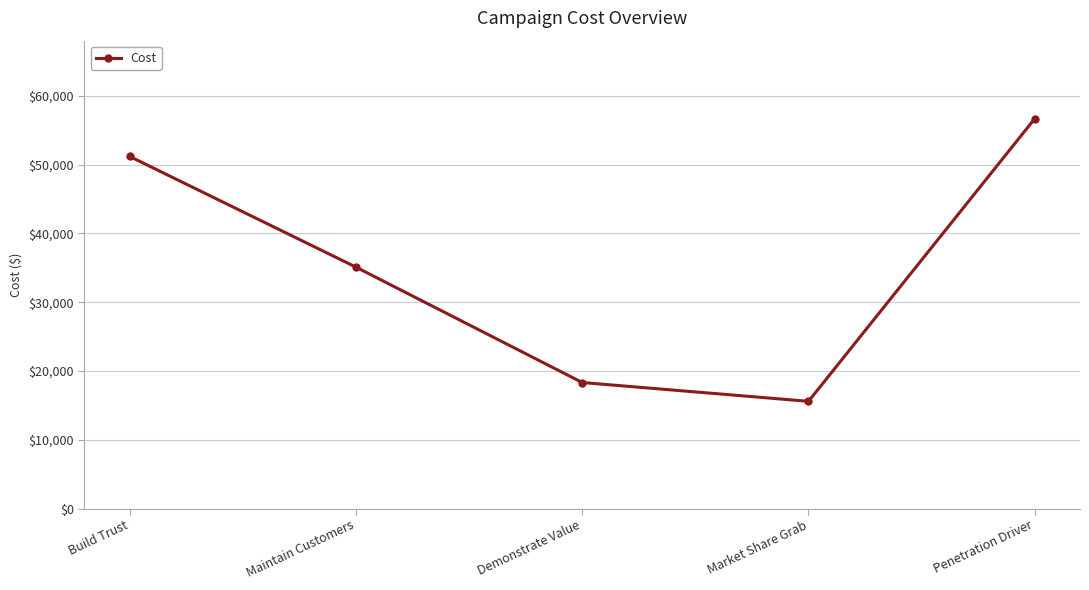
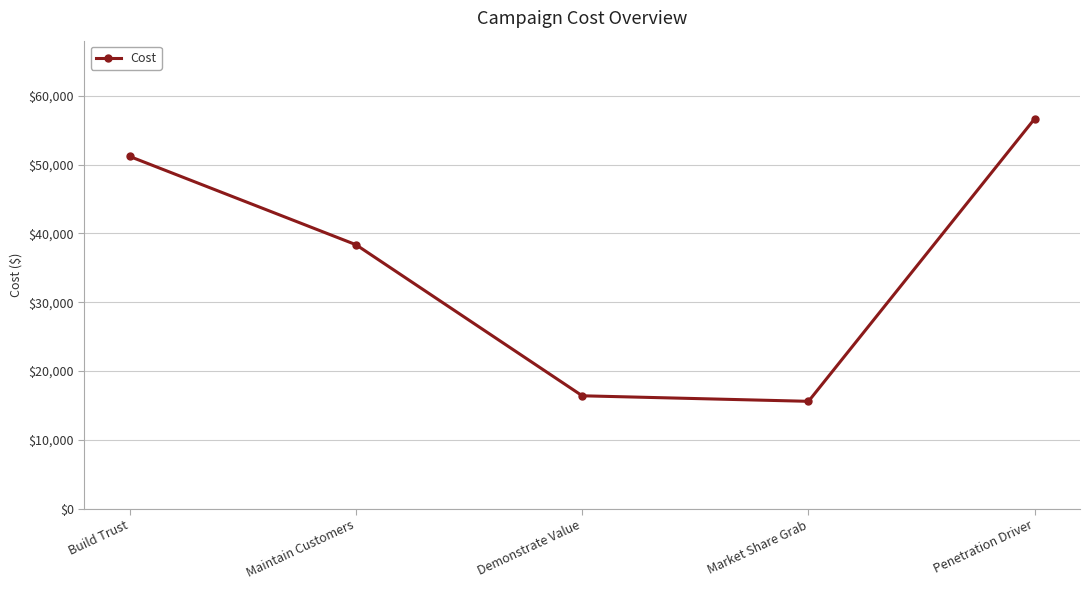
Maintain Customers: $35,000 -> $38,000
Demonstrate Value: $18,000 -> $16,000
